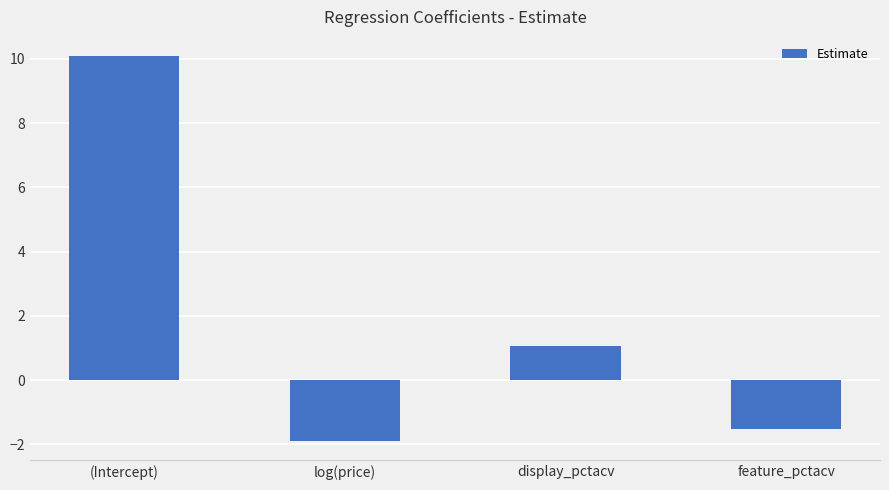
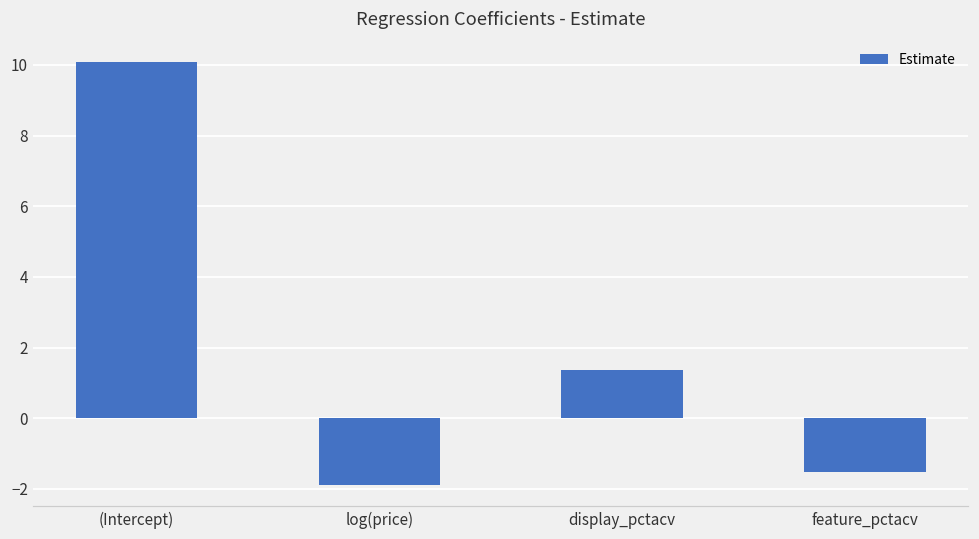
display_pctacv: 1.1 -> 1.4
